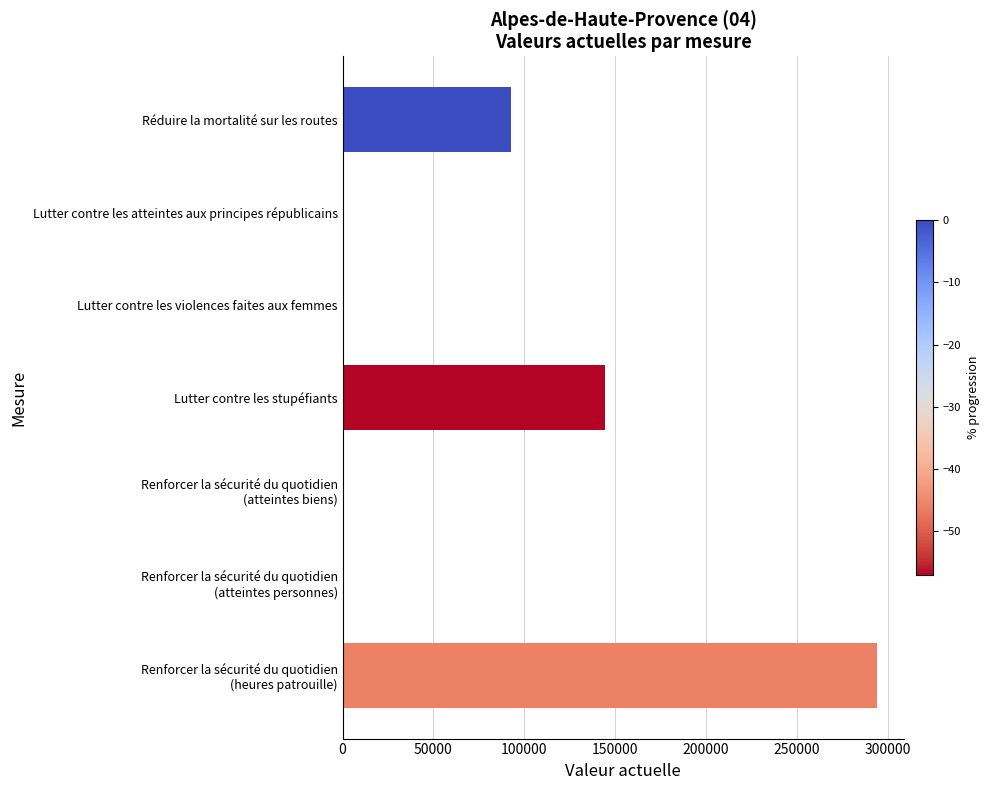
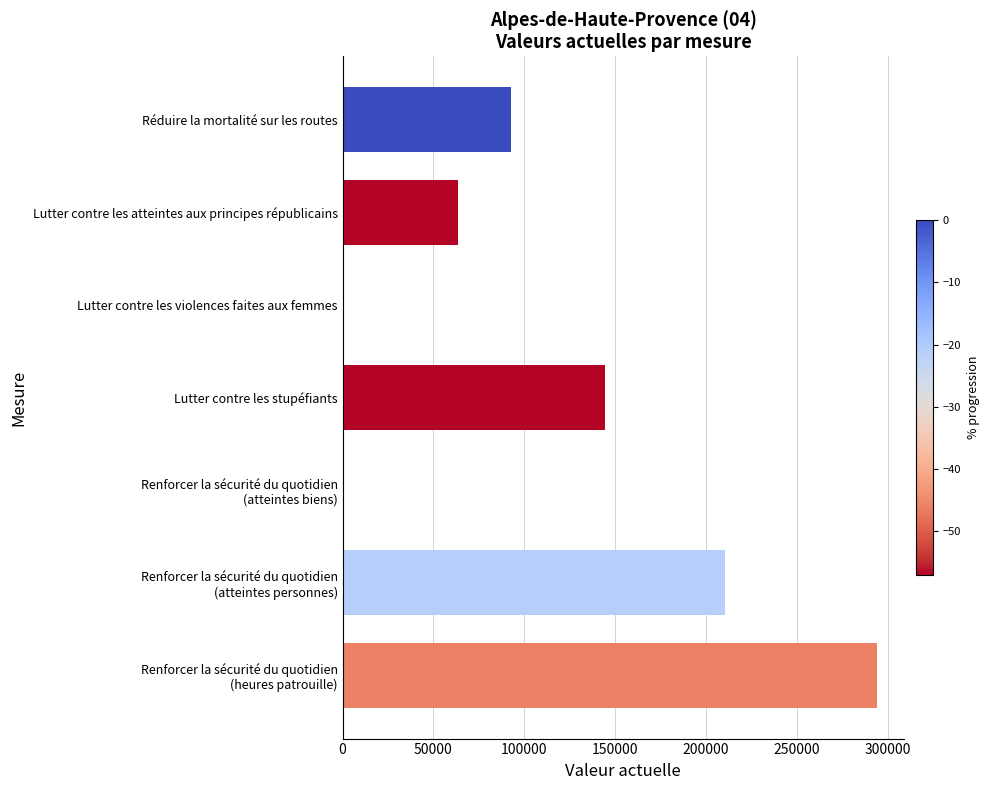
Lutter contre les atteintes aux principes républicains: 0 -> 64000
Renforcer la sécurité du quotidien (atteintes personnes): 0 -> 210000
